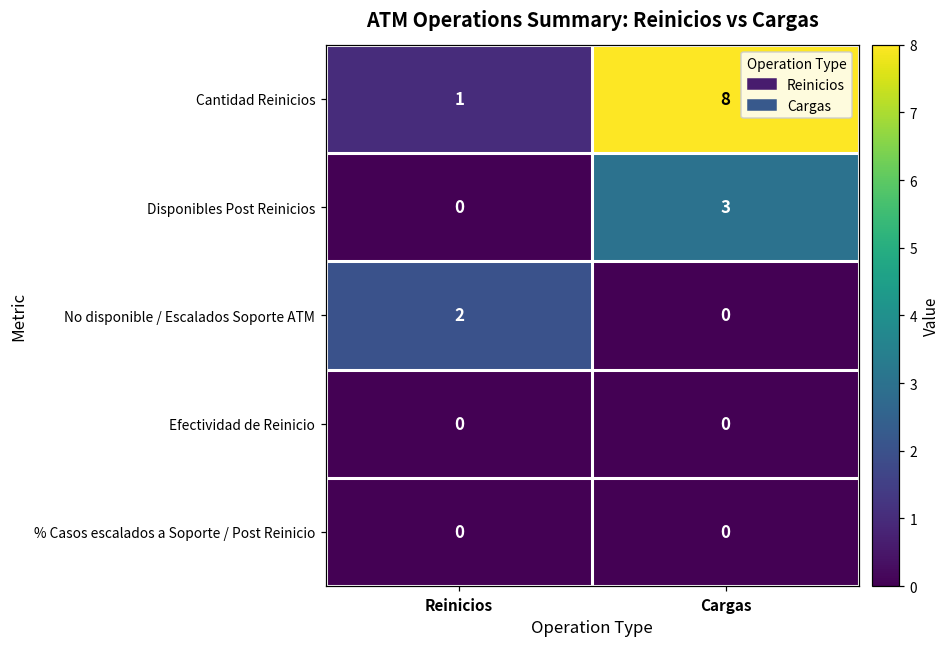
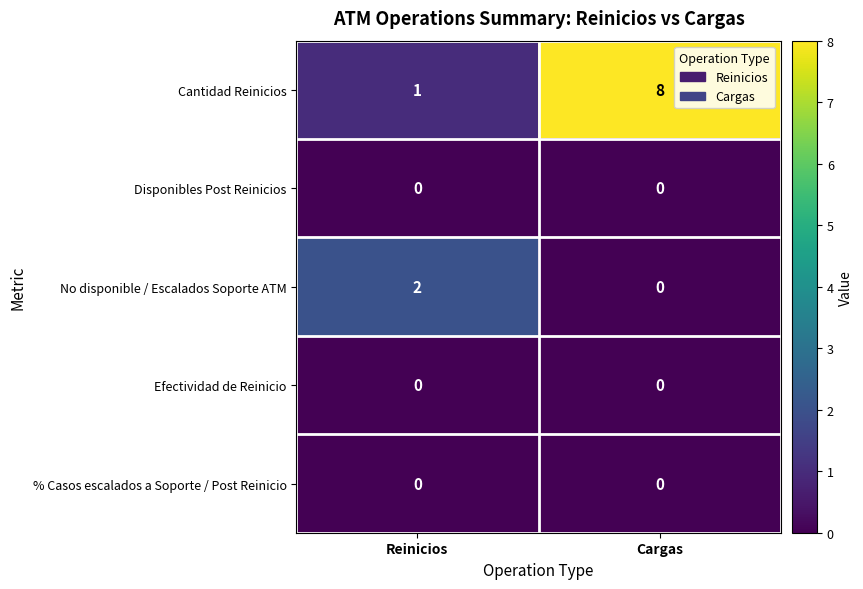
Disponibles Post Reinicios, Cargas: 3 -> 0
